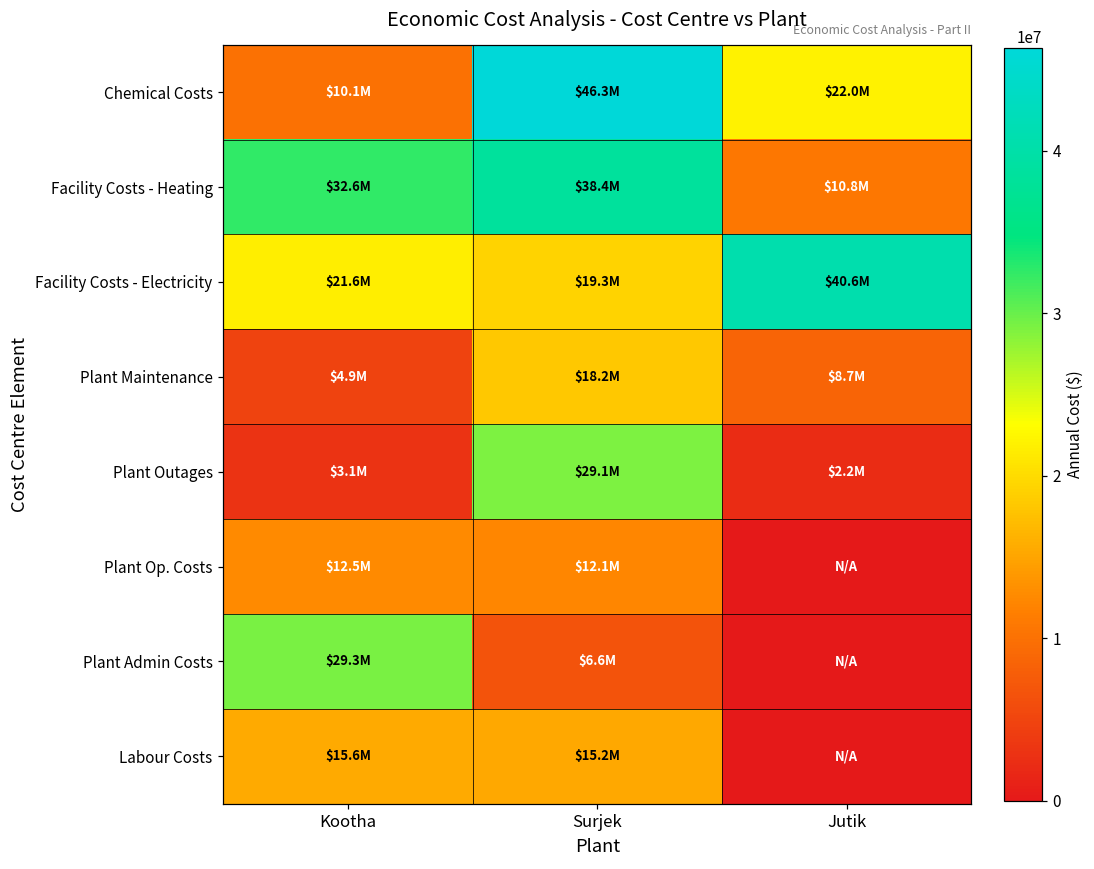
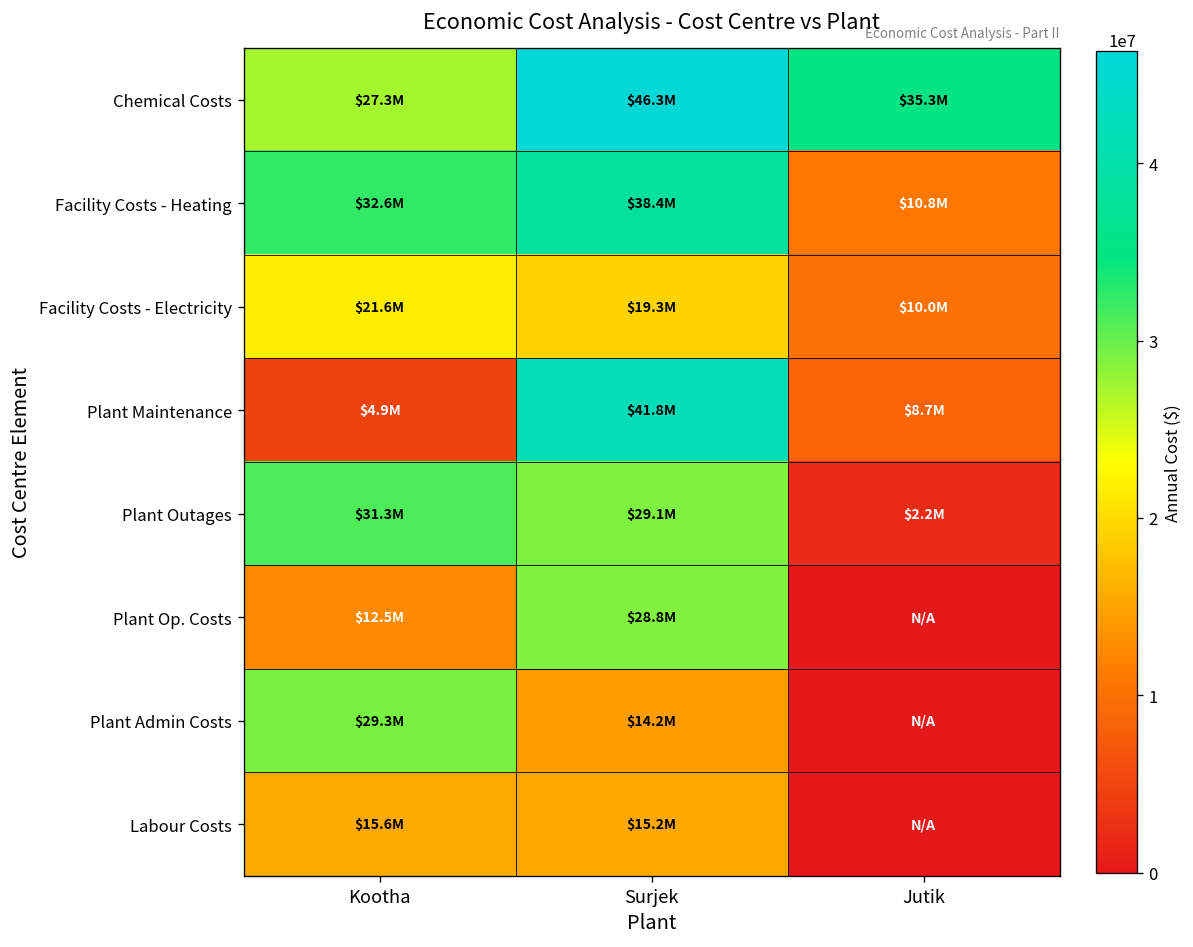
Chemical Costs, Kootha: $10.1M -> $27.3M
Chemical Costs, Jutik: $22.0M -> $35.3M
Facility Costs - Electricity, Jutik: $40.6M -> $10.0M
Plant Maintenance, Surjek: $18.2M -> $41.8M
Plant Outages, Kootha: $3.1M -> $31.3M
Plant Op. Costs, Surjek: $12.1M -> $28.8M
Plant Admin Costs, Surjek: $6.6M -> $14.2M
